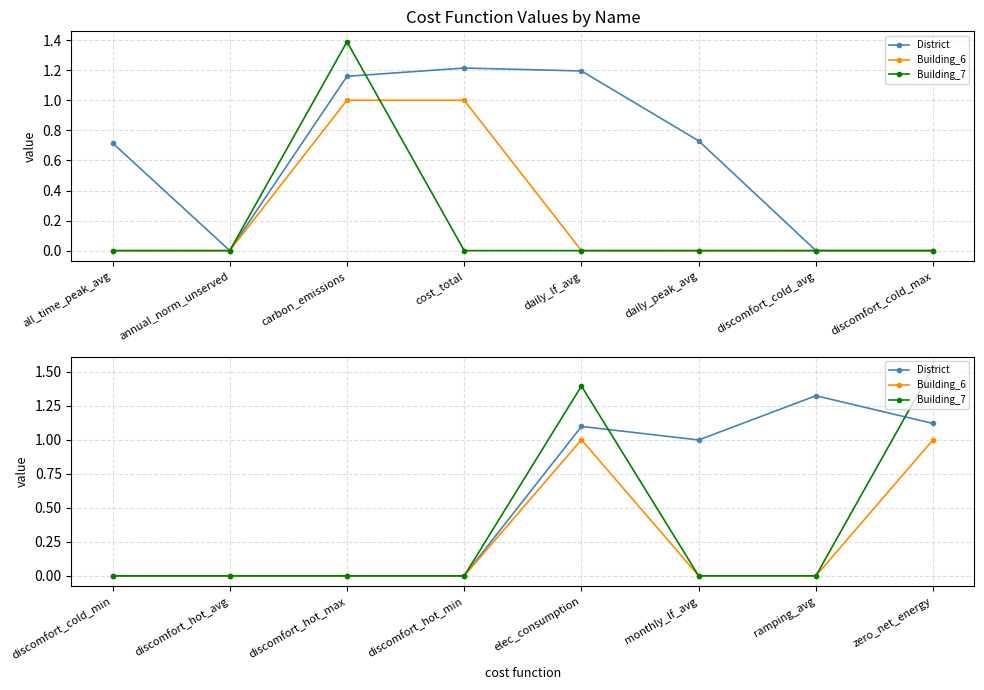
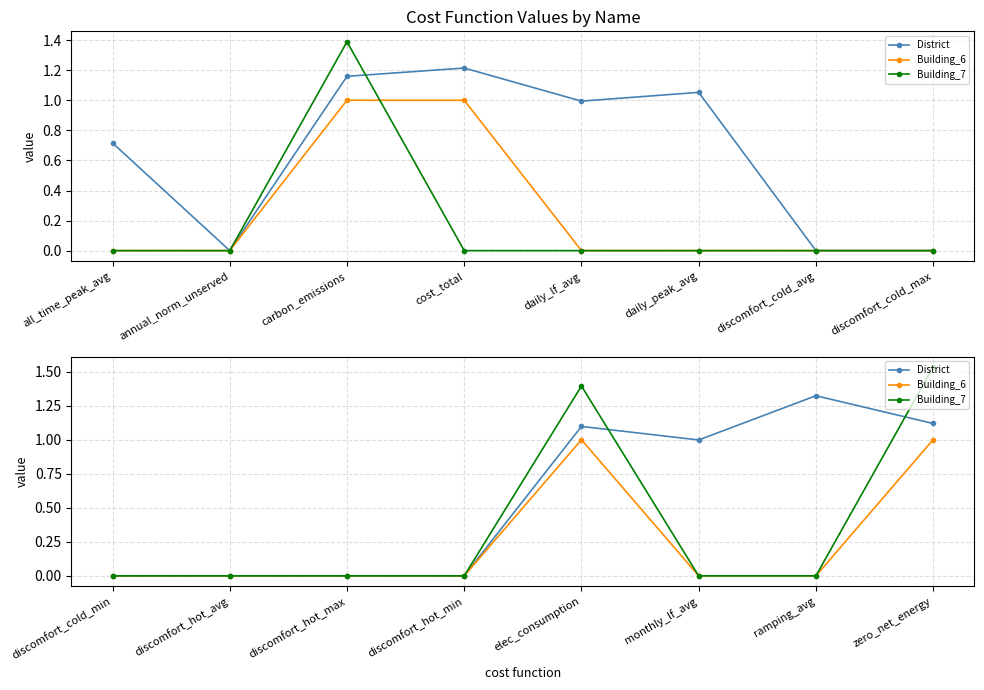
Cost Function Values by Name, District, daily_lf_avg: 1.20 -> 0.99
Cost Function Values by Name, District, daily_peak_avg: 0.73 -> 1.05
